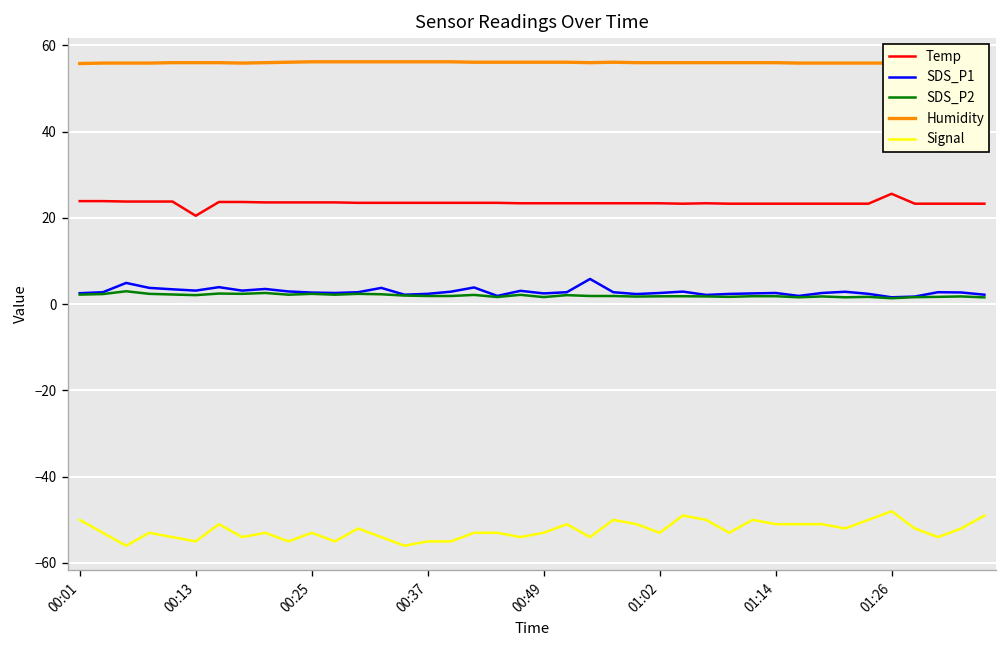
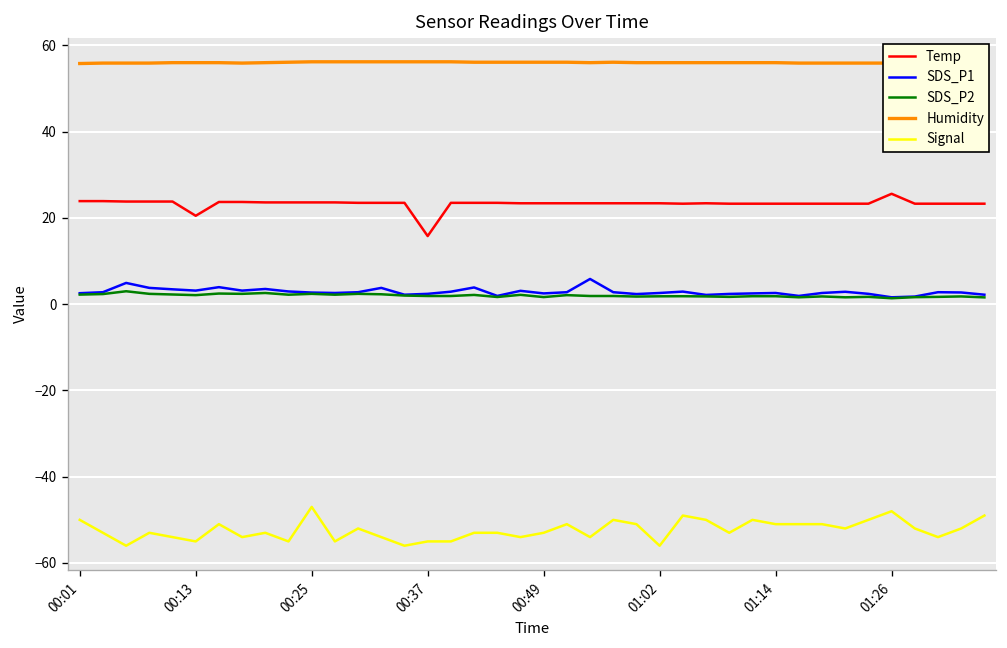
Signal, 00:25: -53 -> -47
Temp, 00:37: 24 -> 16
Signal, 01:02: -53 -> -56
